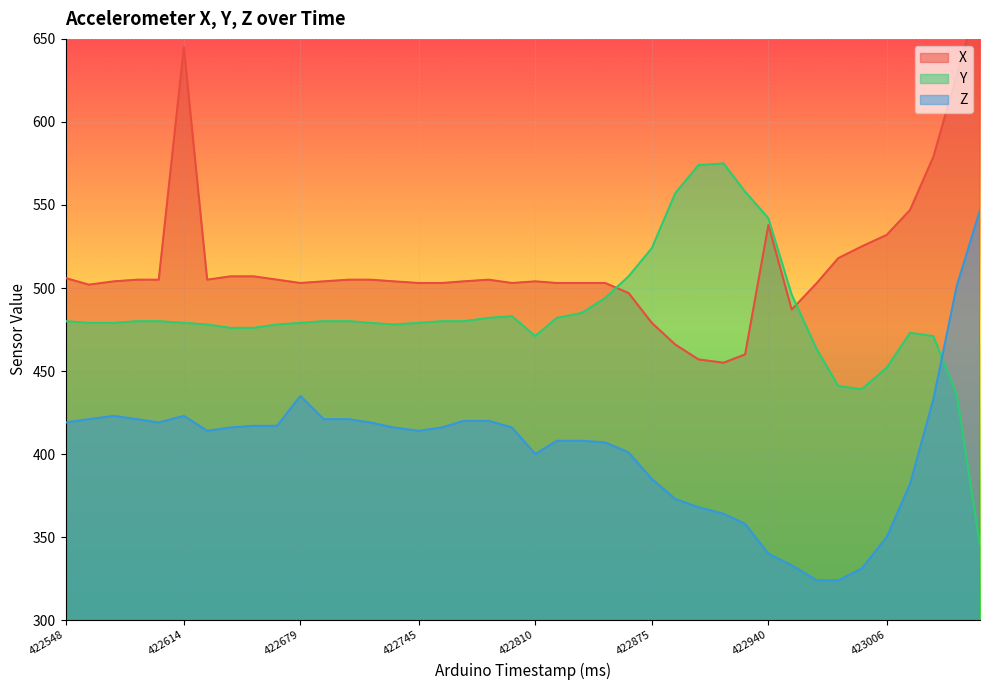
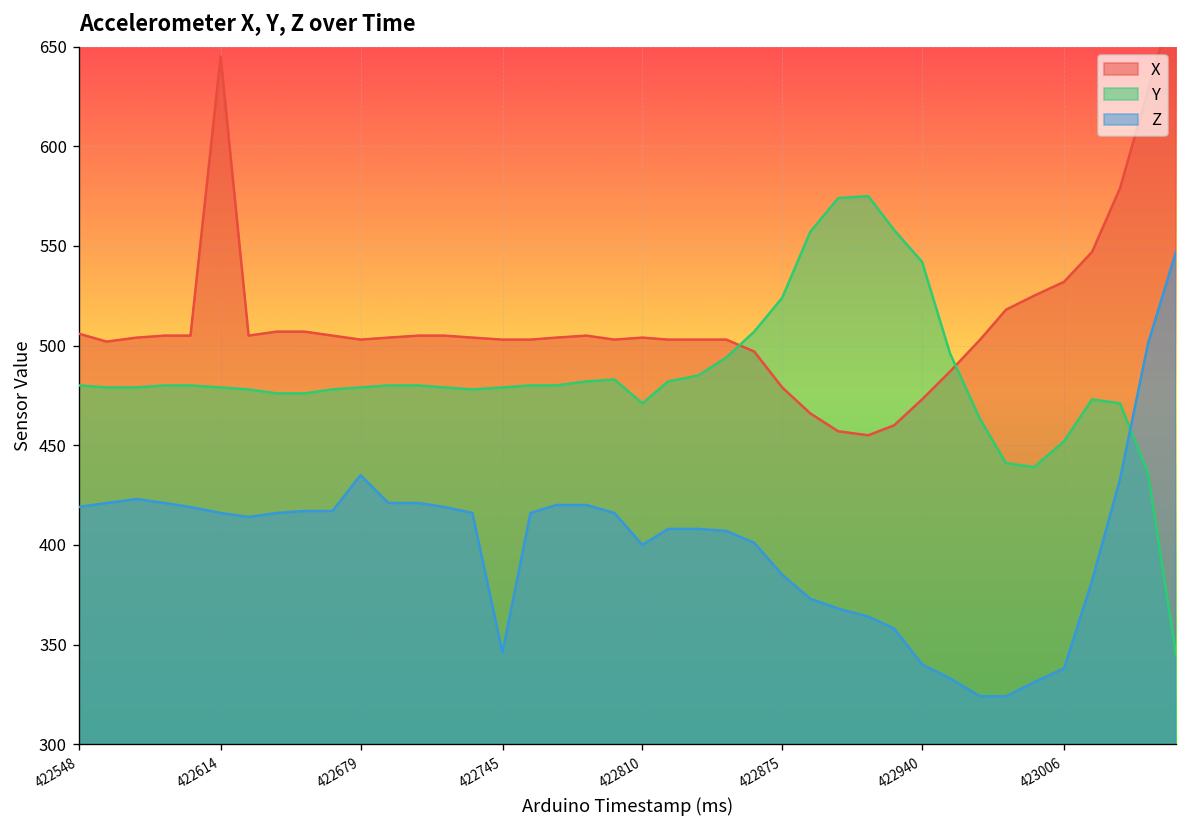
Z, 422614: 423 -> 416
Z, 422745: 414 -> 346
X, 422940: 538 -> 473
Z, 423006: 350 -> 338
